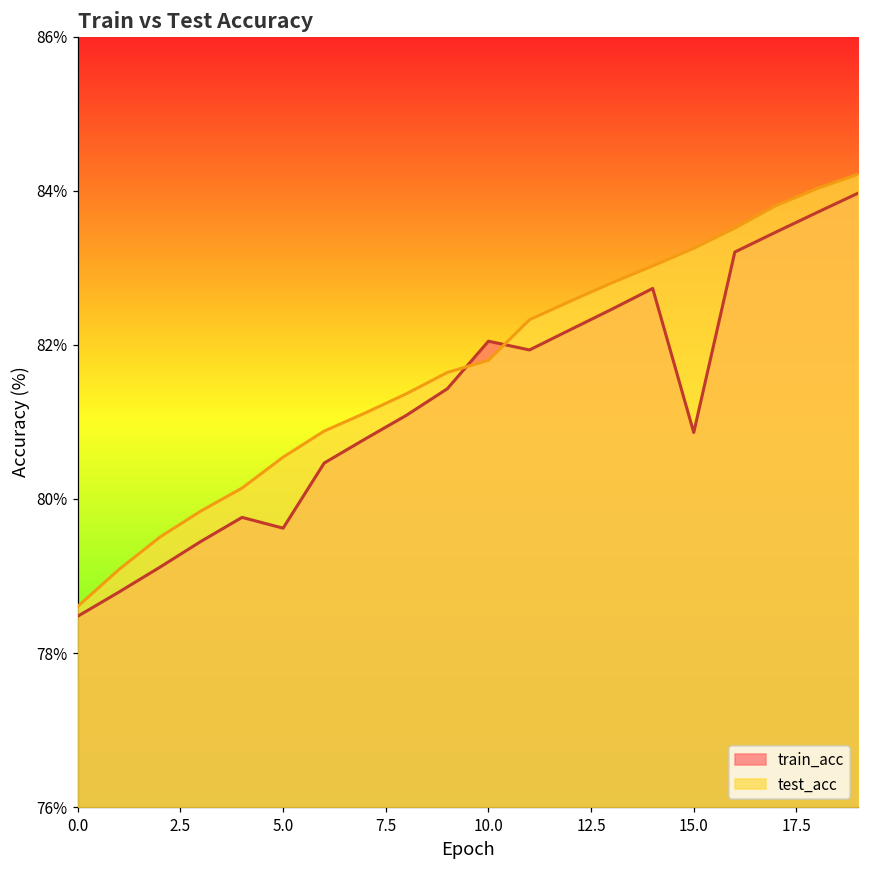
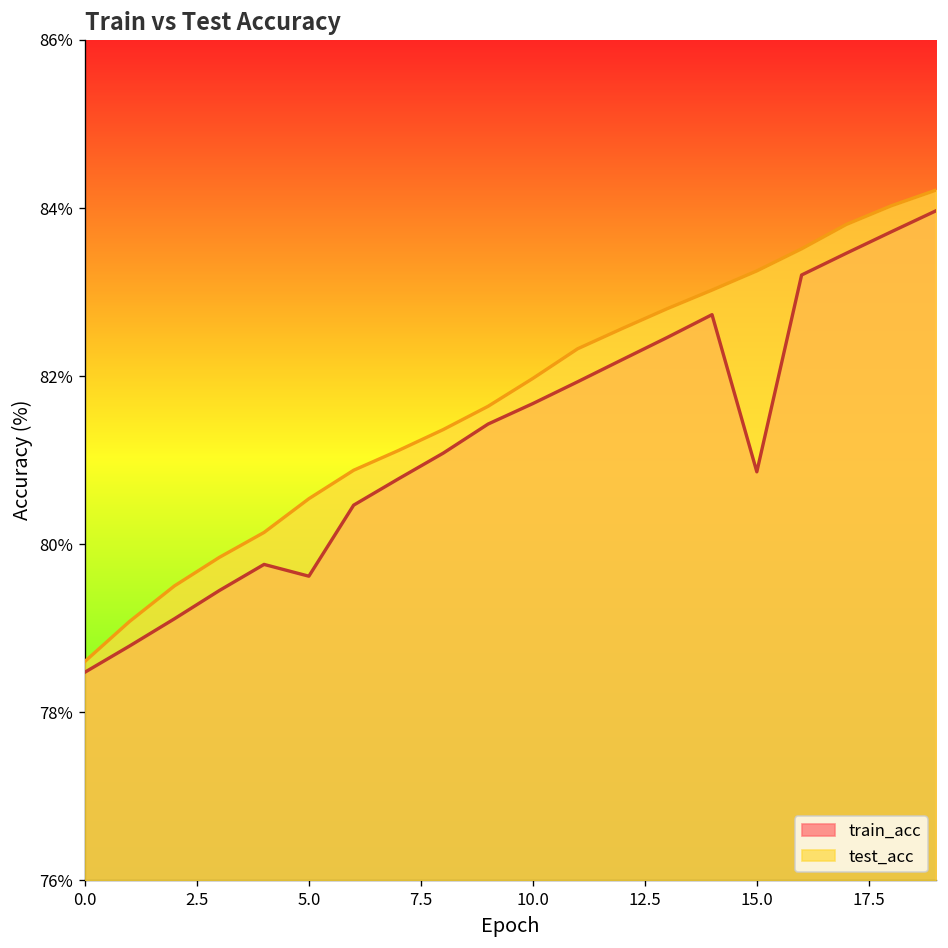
train_acc, 10.0: 82.0% -> 81.7%
test_acc, 10.0: 81.8% -> 82.0%
